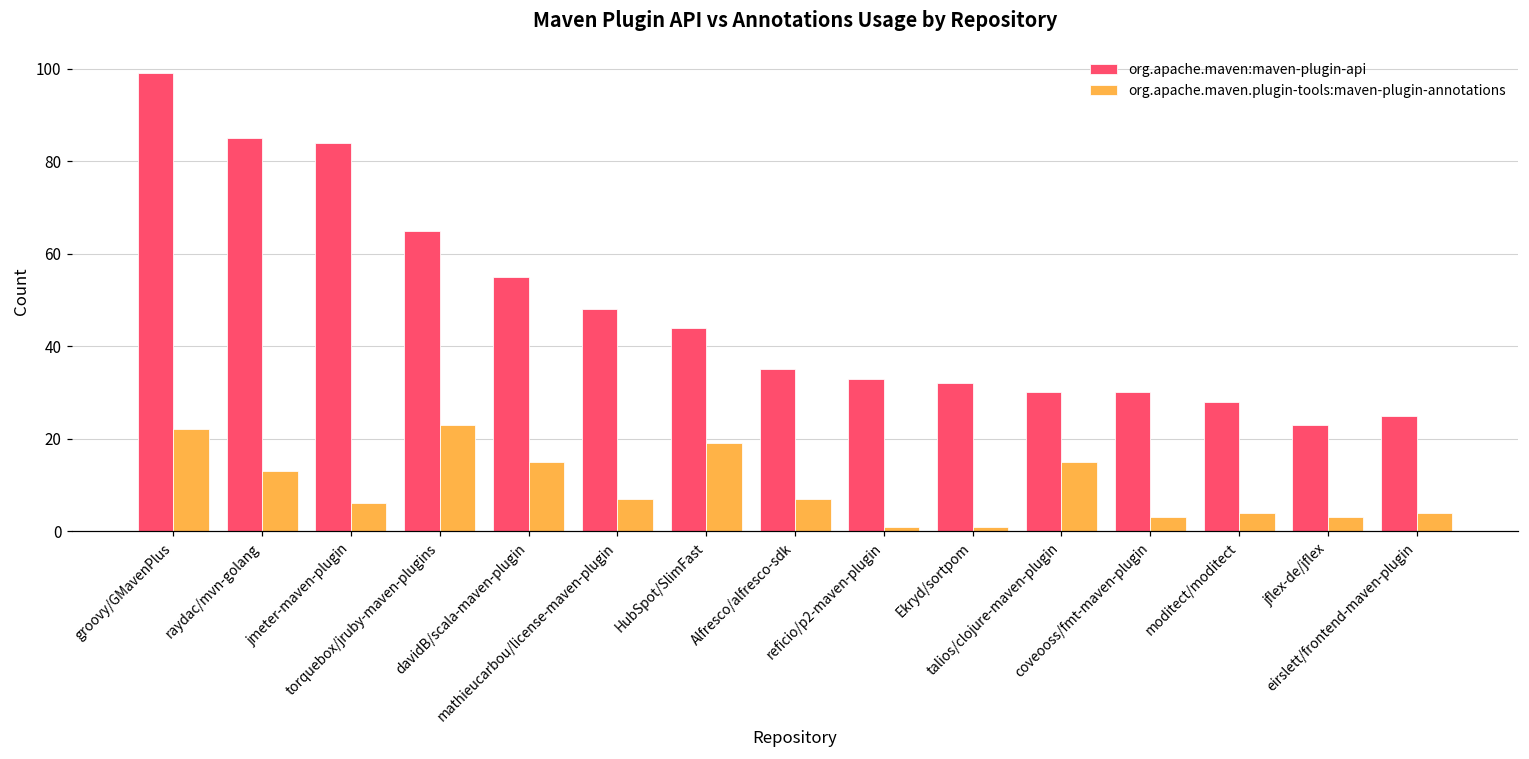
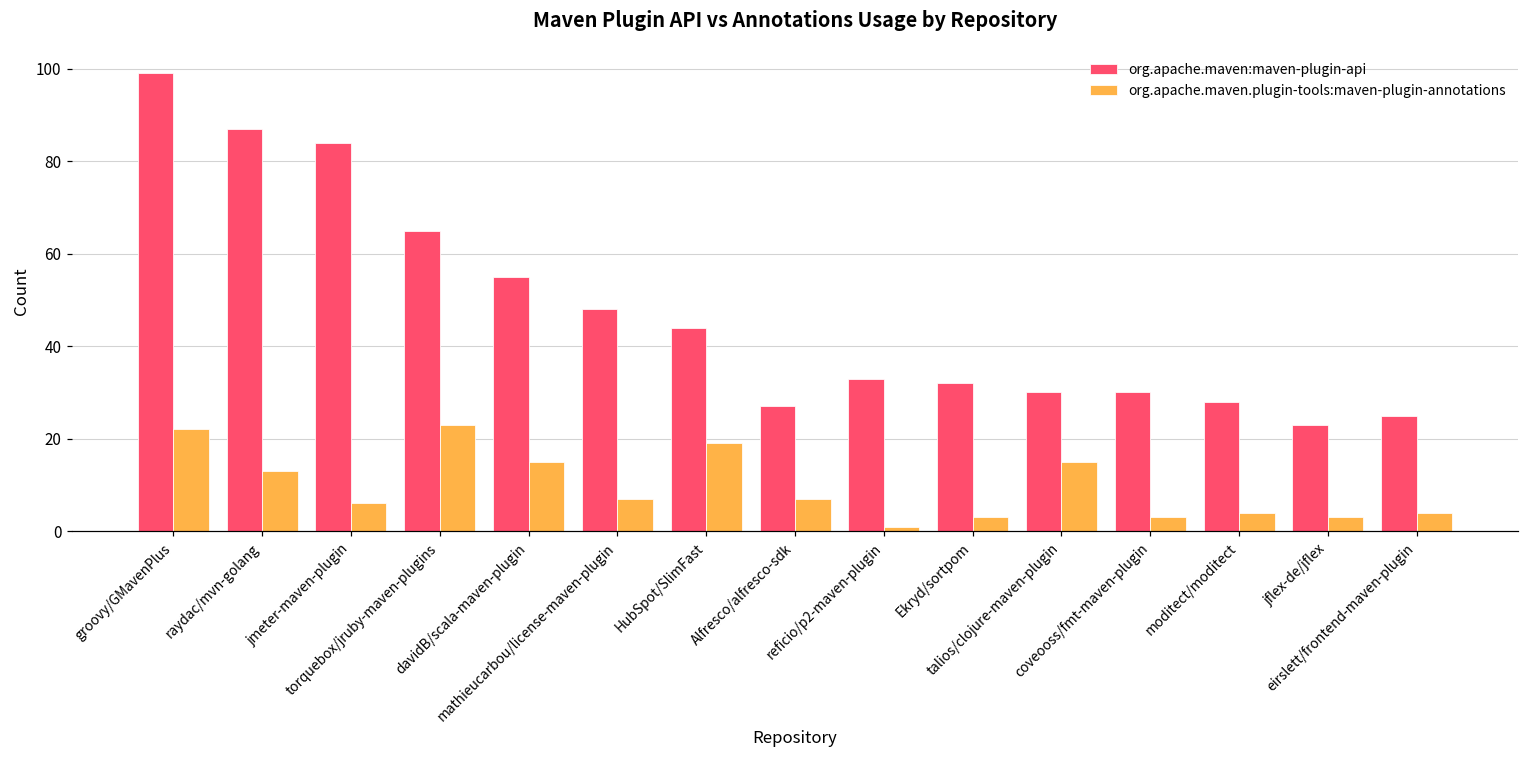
org.apache.maven:maven-plugin-api, raydac/mvn-golang: 85 -> 87
org.apache.maven:maven-plugin-api, Alfresco/alfresco-sdk: 35 -> 27
org.apache.maven.plugin-tools:maven-plugin-annotations, Ekryd/sortpom: 1 -> 3
